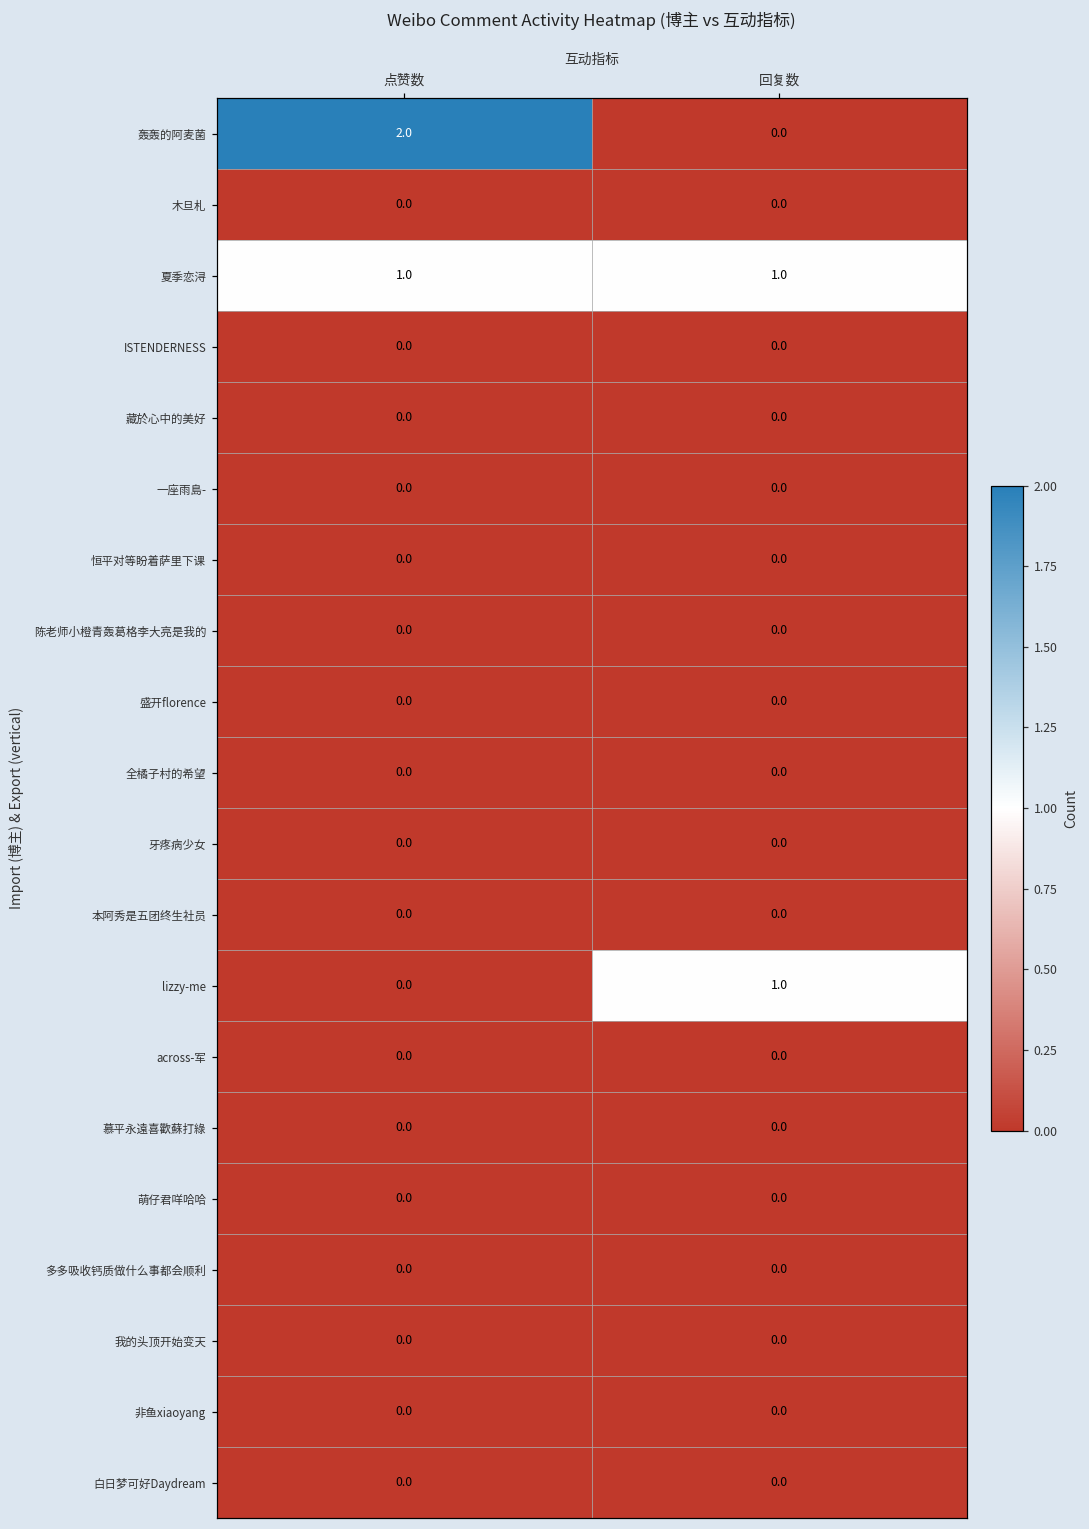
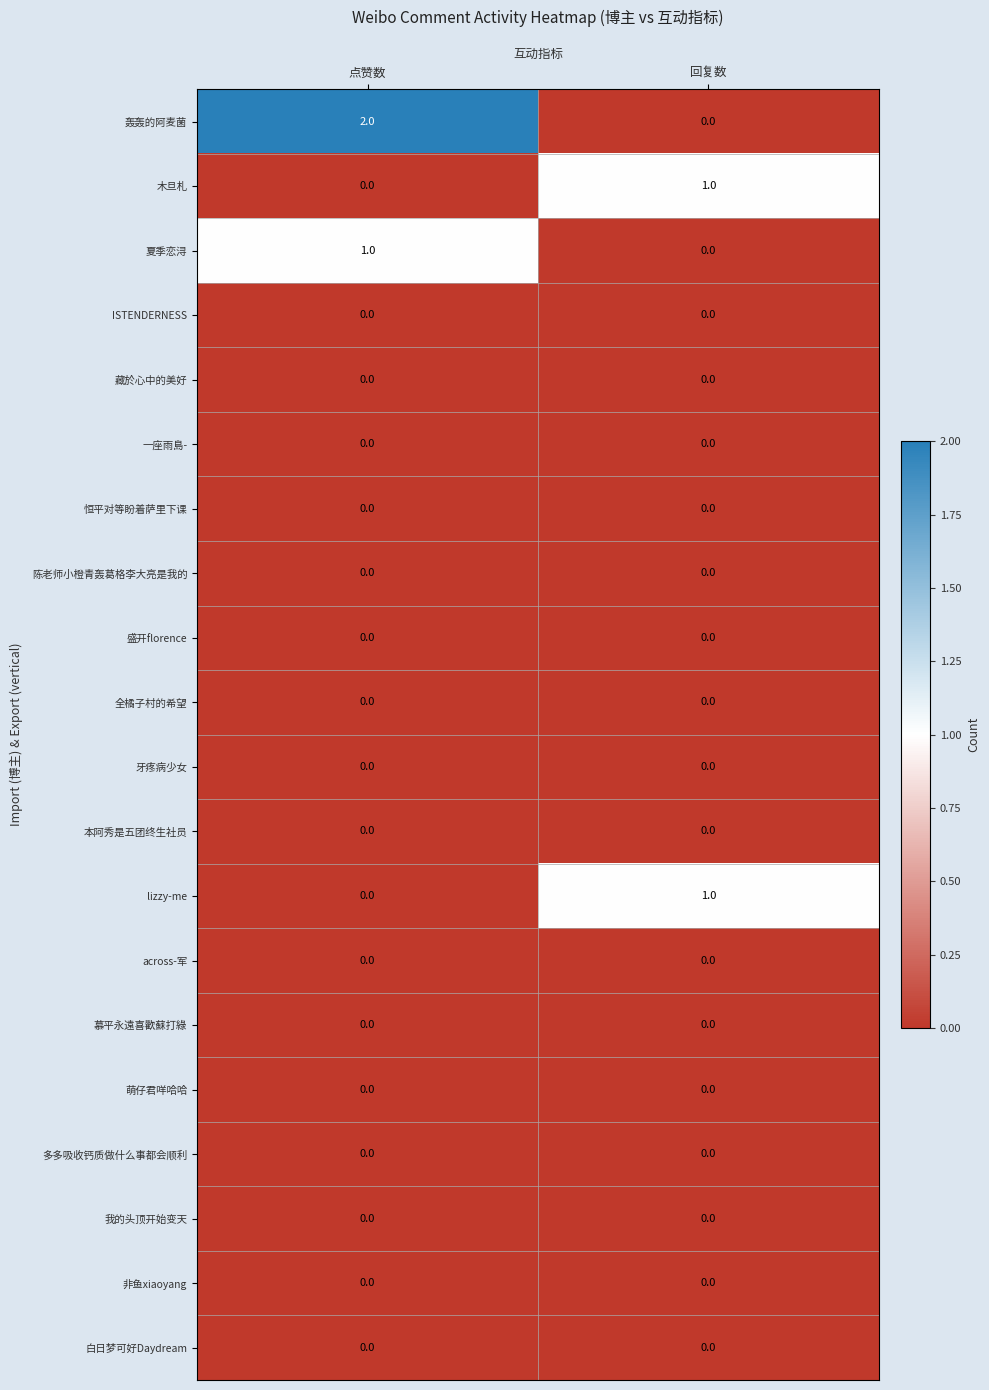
木旦札, 回复数: 0.0 -> 1.0
夏季恋浔, 回复数: 1.0 -> 0.0
